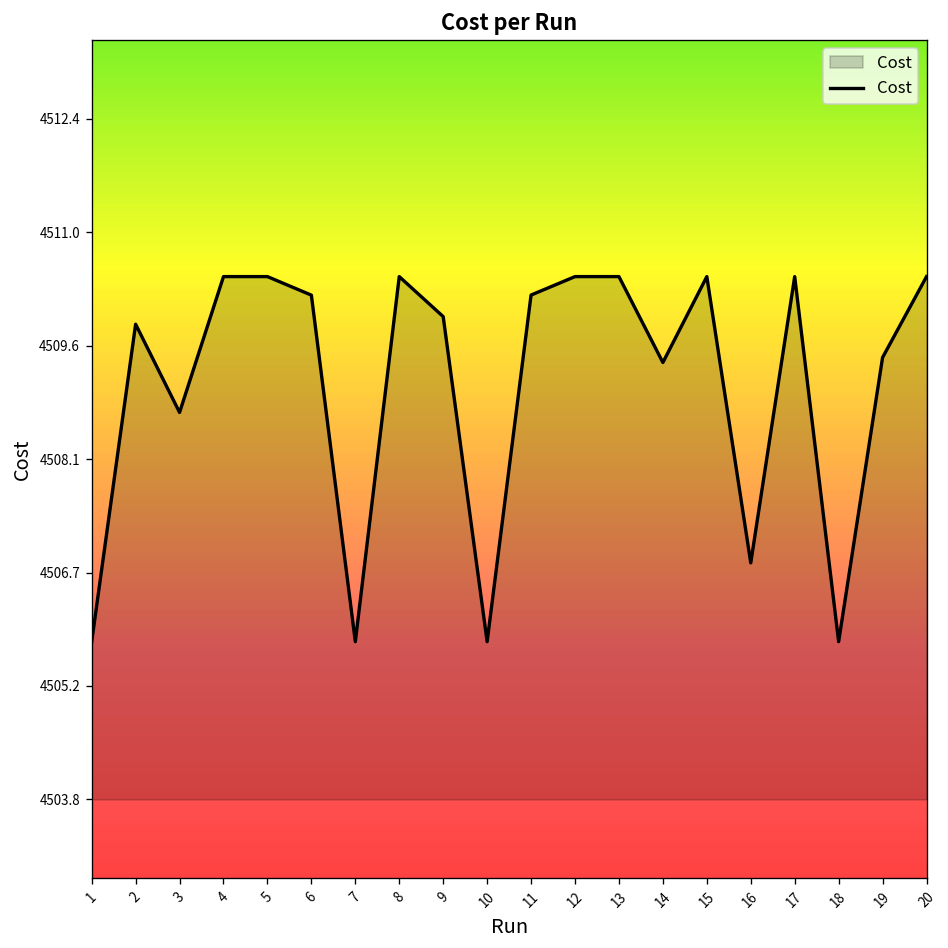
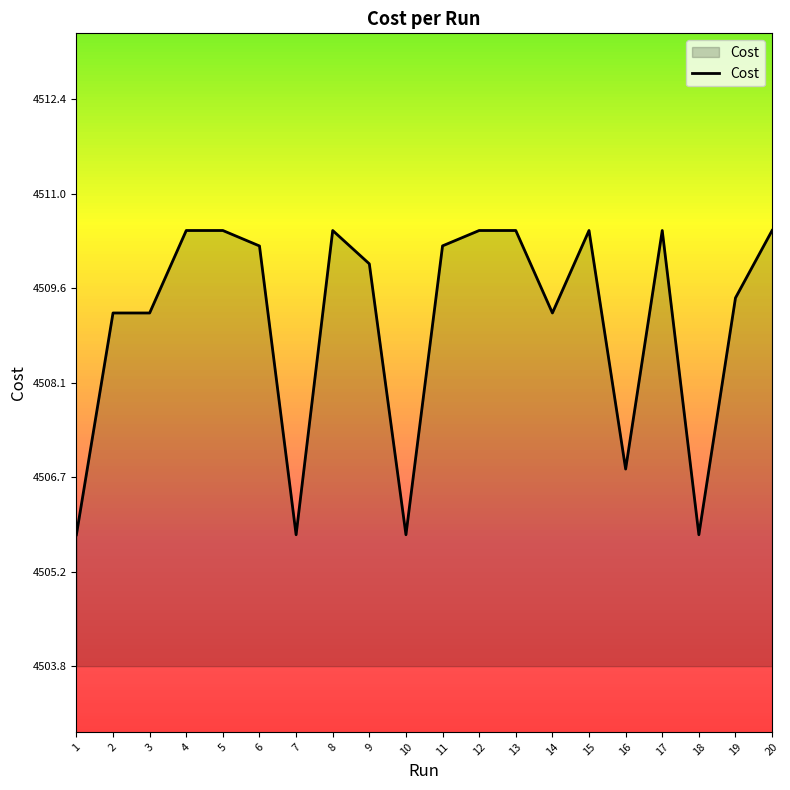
2: 4509.8 -> 4509.2
3: 4508.7 -> 4509.2
14: 4509.3 -> 4509.2
